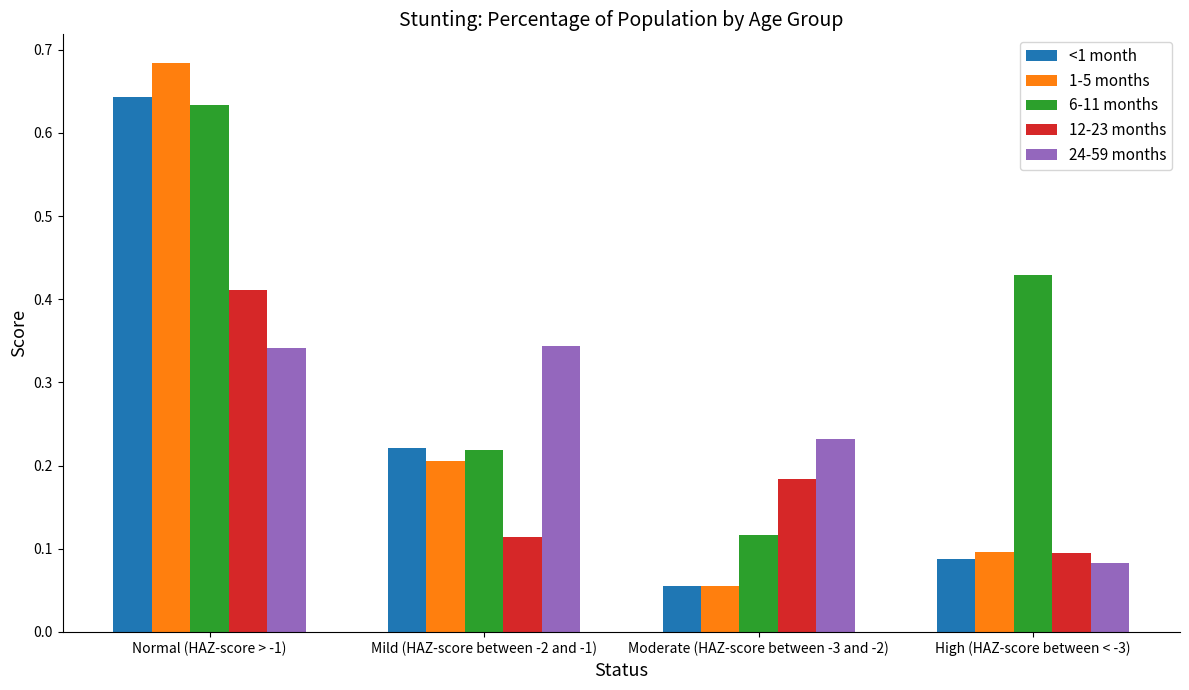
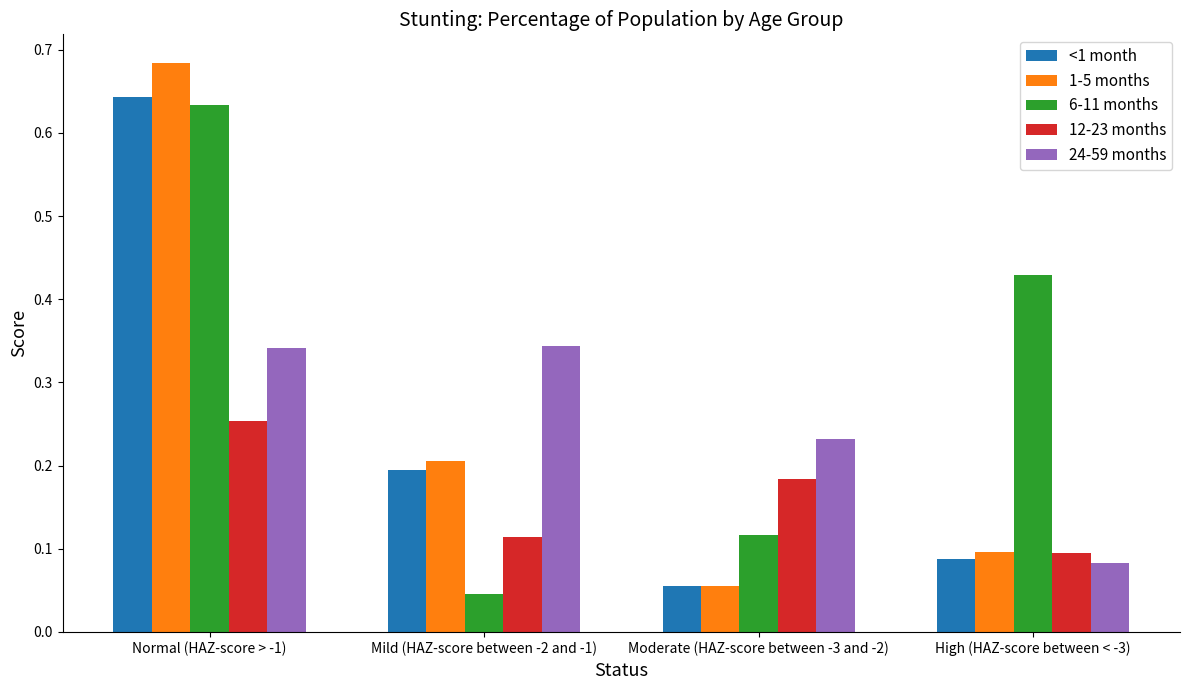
12-23 months, Normal (HAZ-score > -1): 0.41 -> 0.25
<1 month, Mild (HAZ-score between -2 and -1): 0.22 -> 0.19
6-11 months, Mild (HAZ-score between -2 and -1): 0.22 -> 0.05
